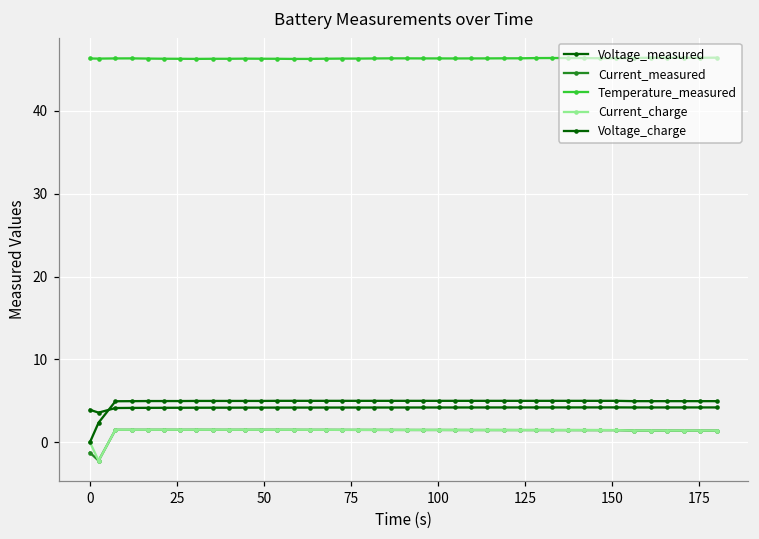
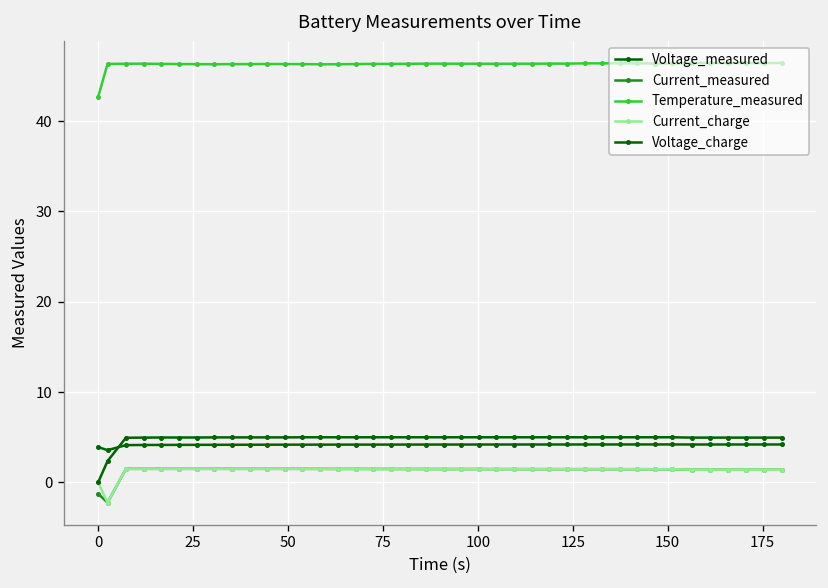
Temperature_measured, 0: 46 -> 43
